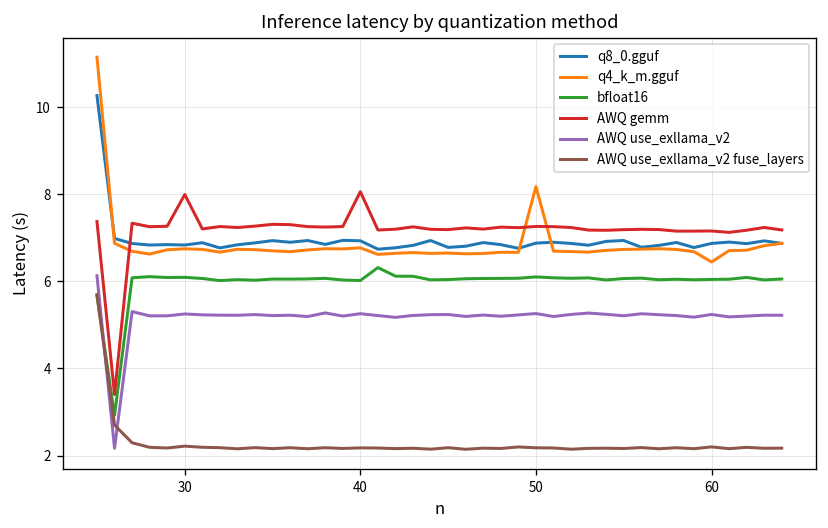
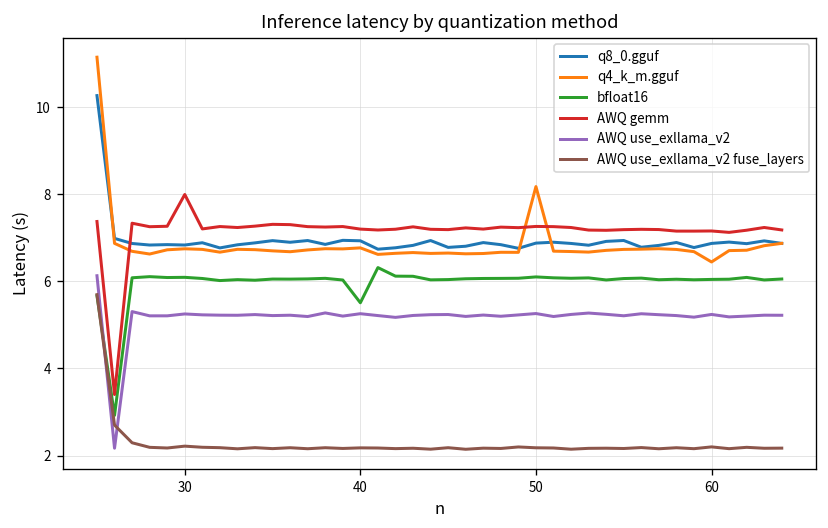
bfloat16, 40: 6.0 -> 5.5
AWQ gemm, 40: 8.1 -> 7.2
